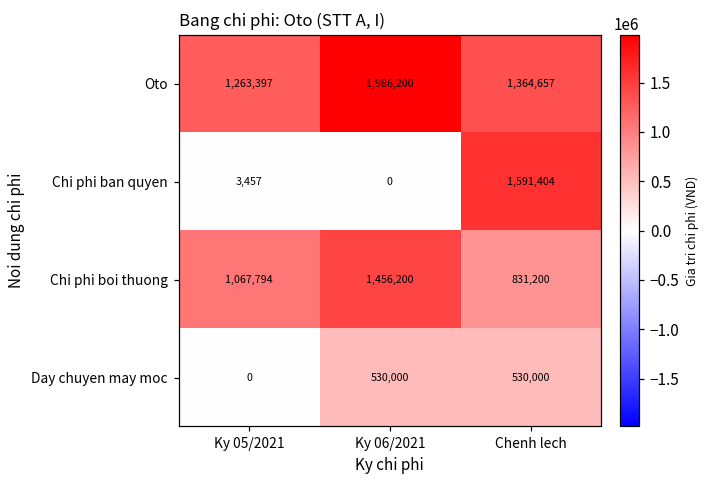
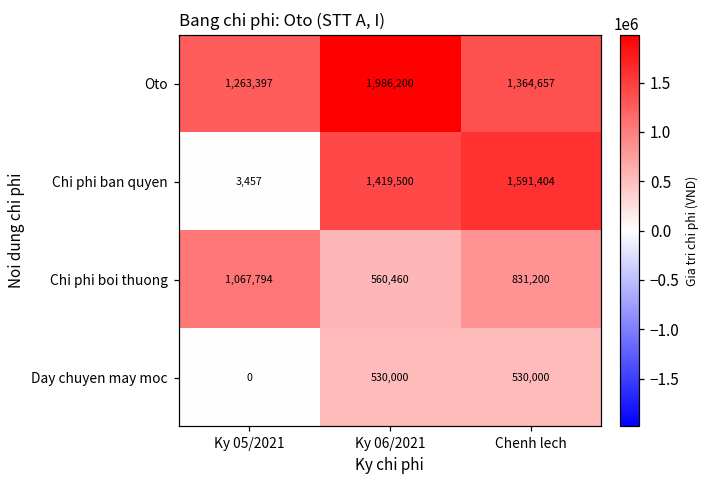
Chi phi ban quyen, Ky 06/2021: 0 -> 1,419,500
Chi phi boi thuong, Ky 06/2021: 1,456,200 -> 560,460
